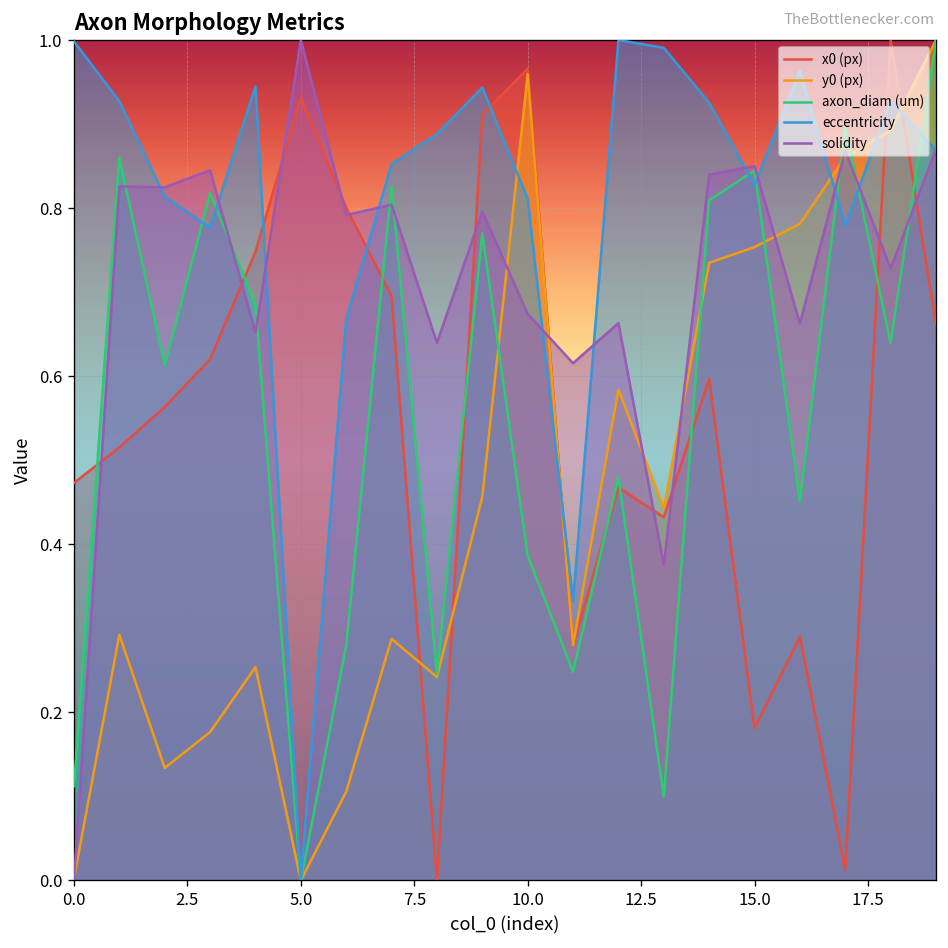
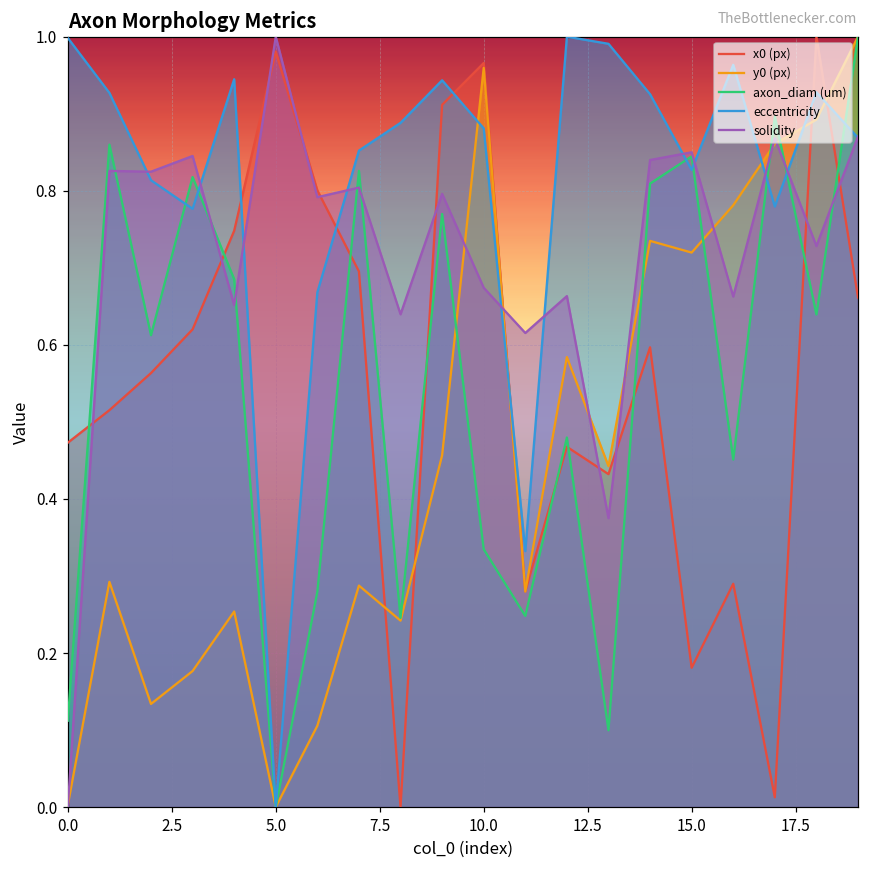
x0 (px), 5.0: 0.93 -> 0.98
axon_diam (um), 10.0: 0.39 -> 0.33
eccentricity, 10.0: 0.81 -> 0.88
y0 (px), 15.0: 0.75 -> 0.72
